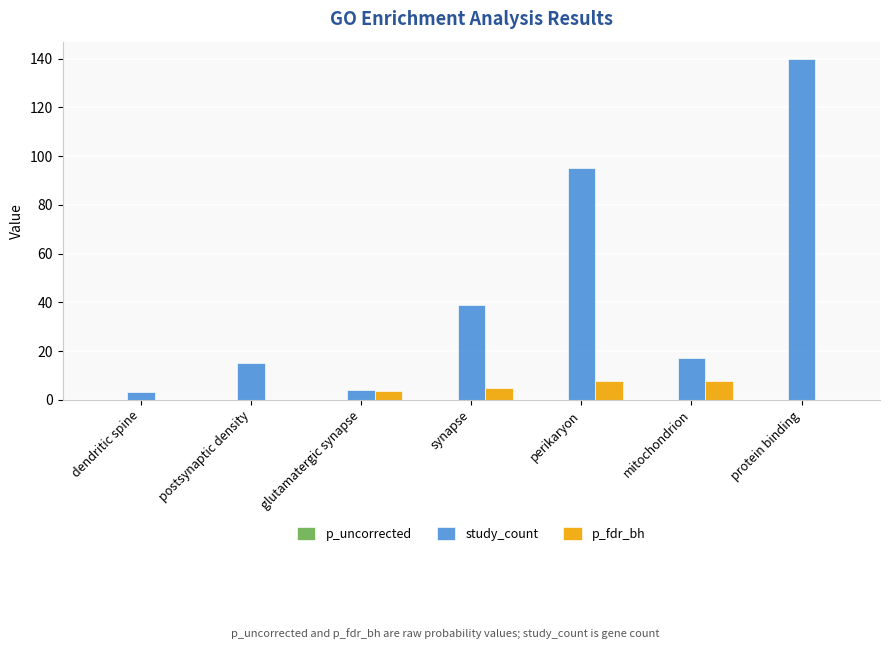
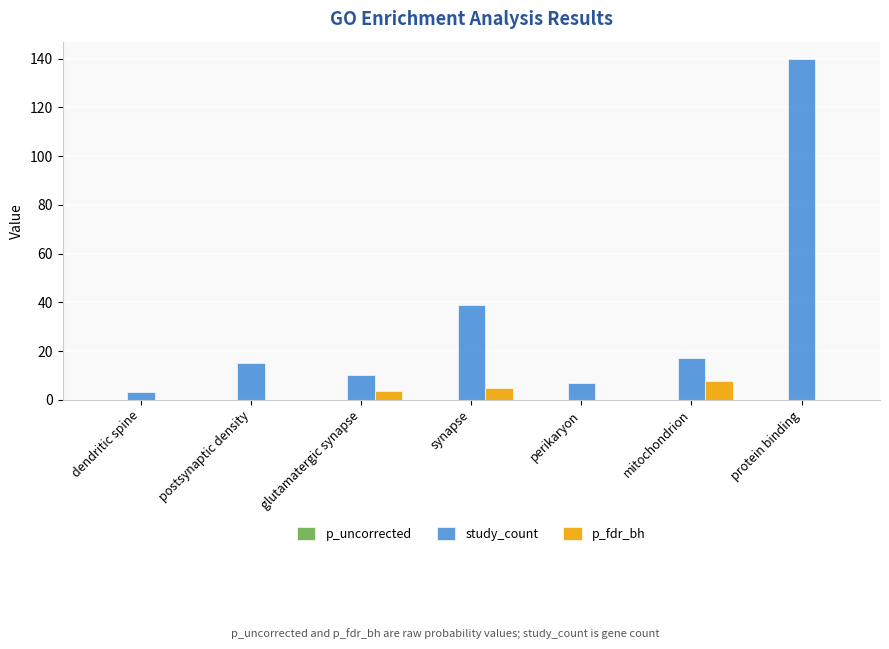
study_count, glutamatergic synapse: 4 -> 10
study_count, perikaryon: 95 -> 7
p_fdr_bh, perikaryon: 8 -> 0
